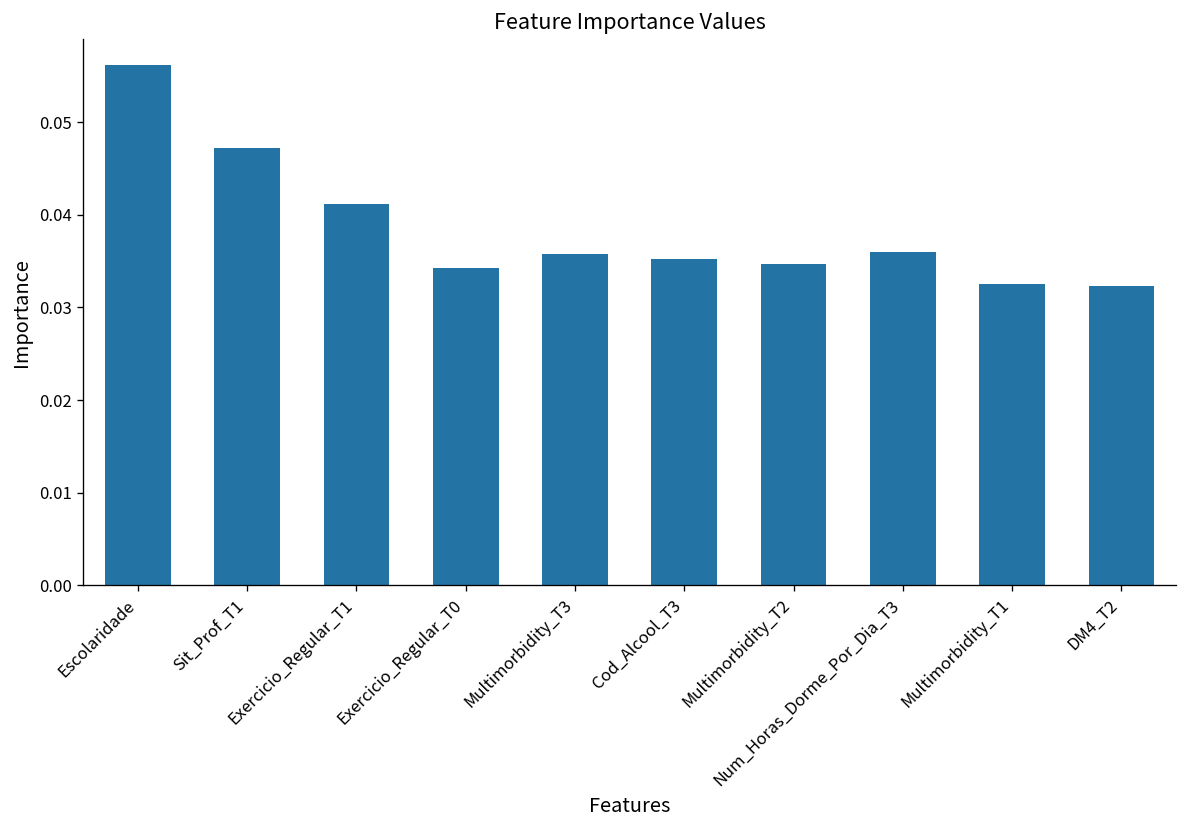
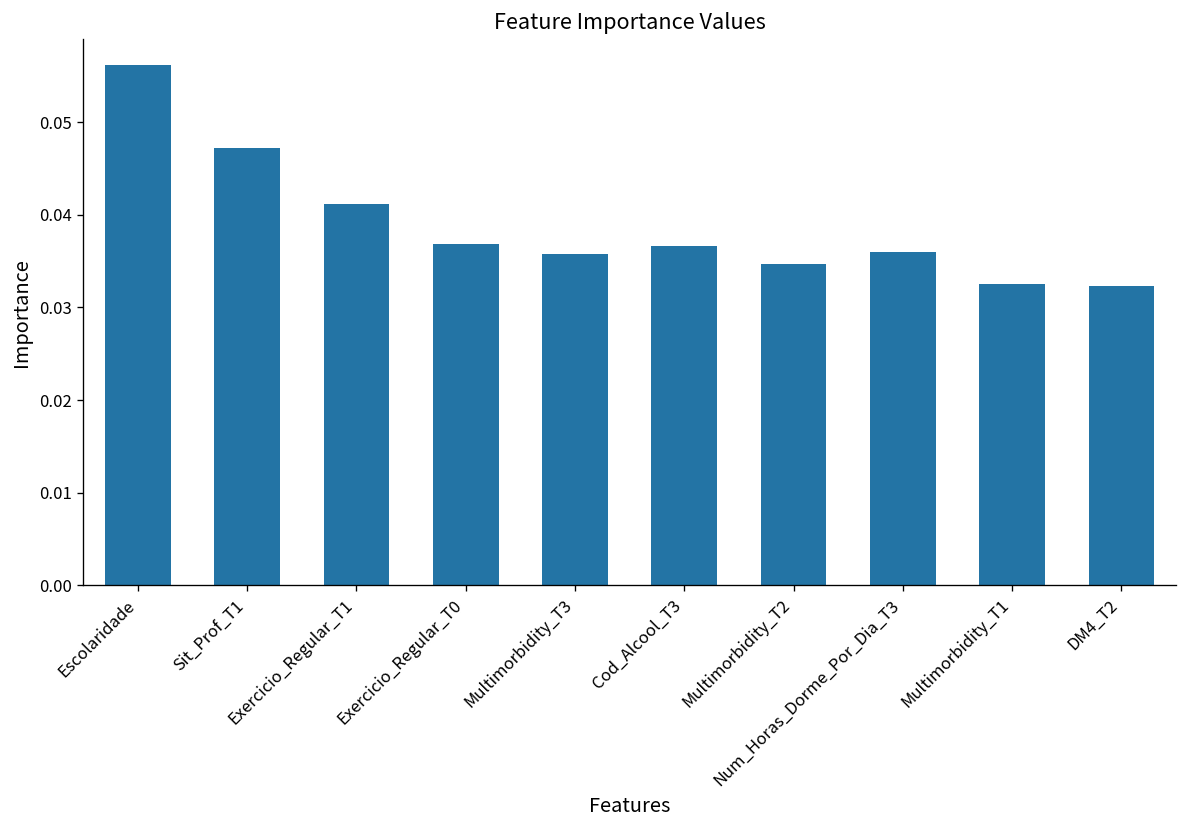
Exercicio_Regular_T0: 0.034 -> 0.037
Cod_Alcool_T3: 0.035 -> 0.037
